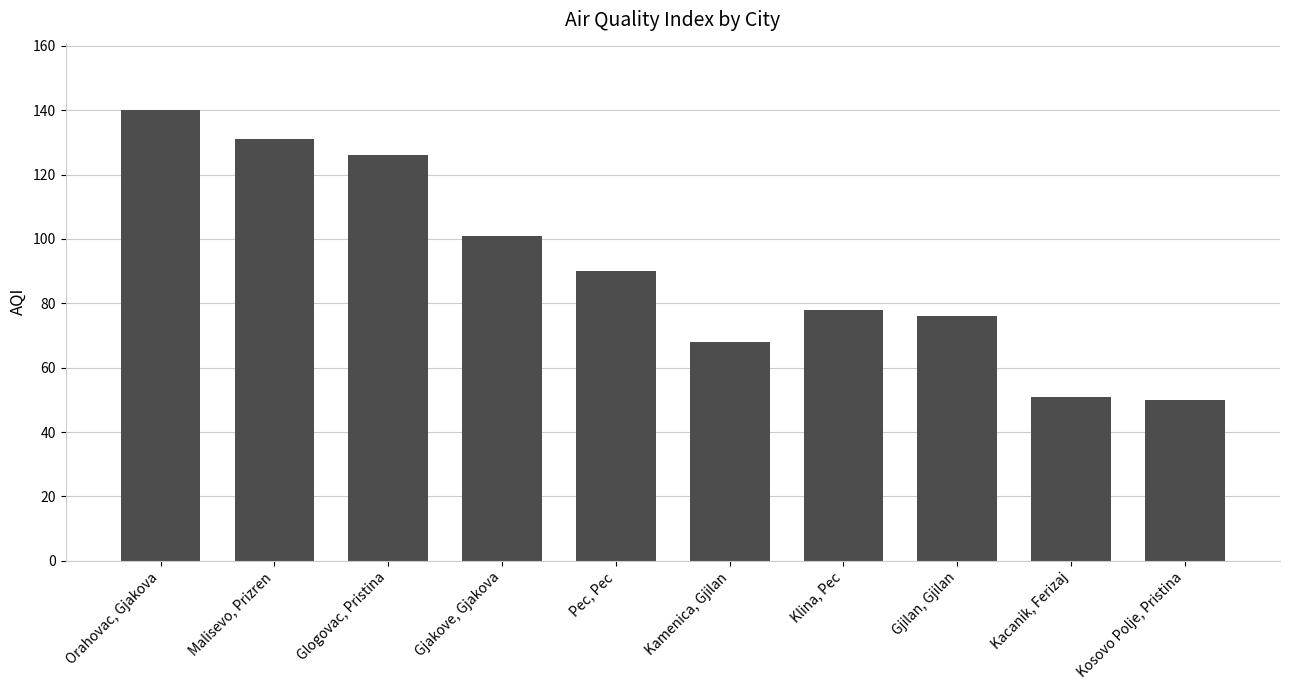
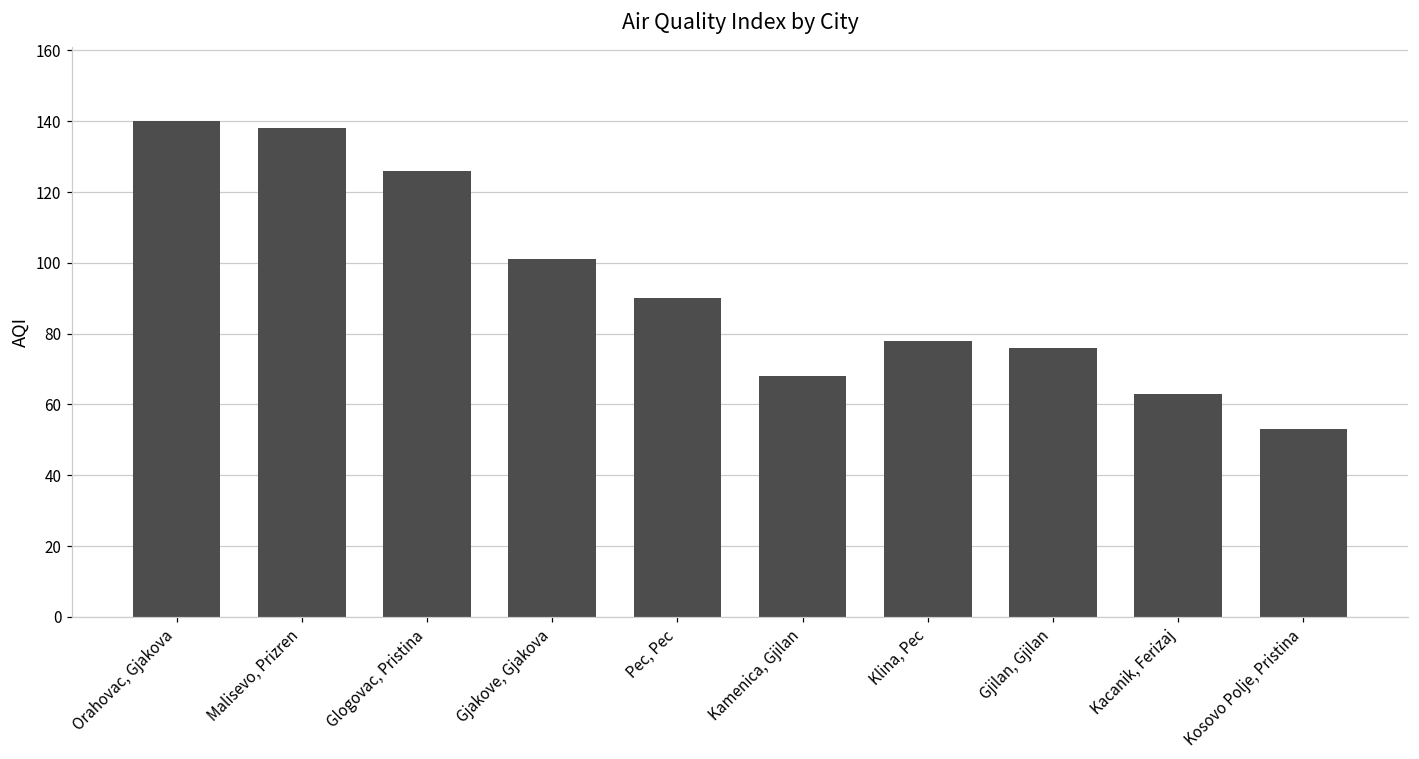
Malisevo, Prizren: 131 -> 138
Kacanik, Ferizaj: 51 -> 63
Kosovo Polje, Pristina: 50 -> 53
